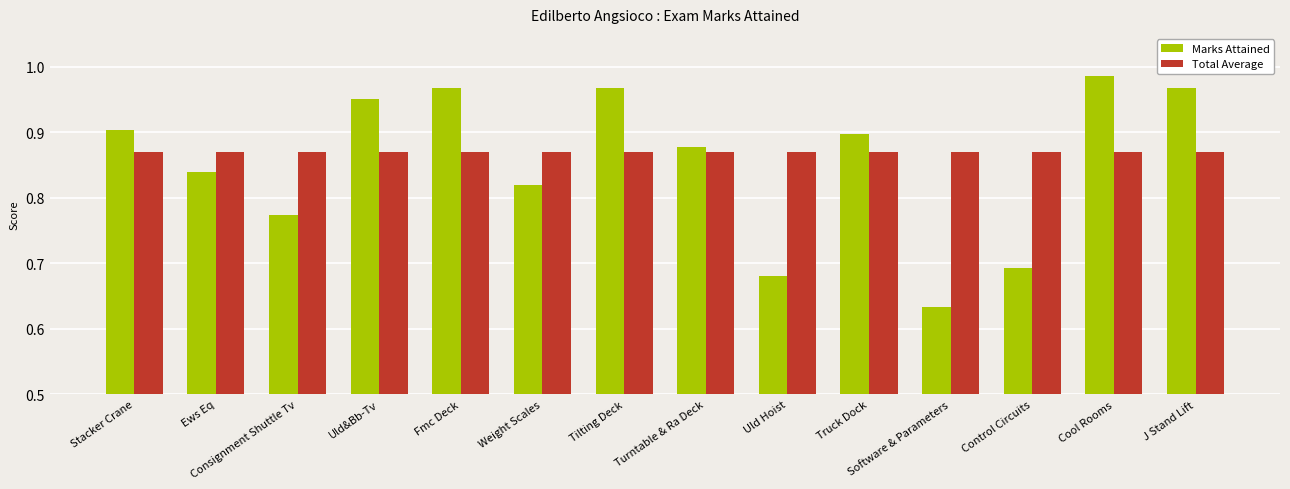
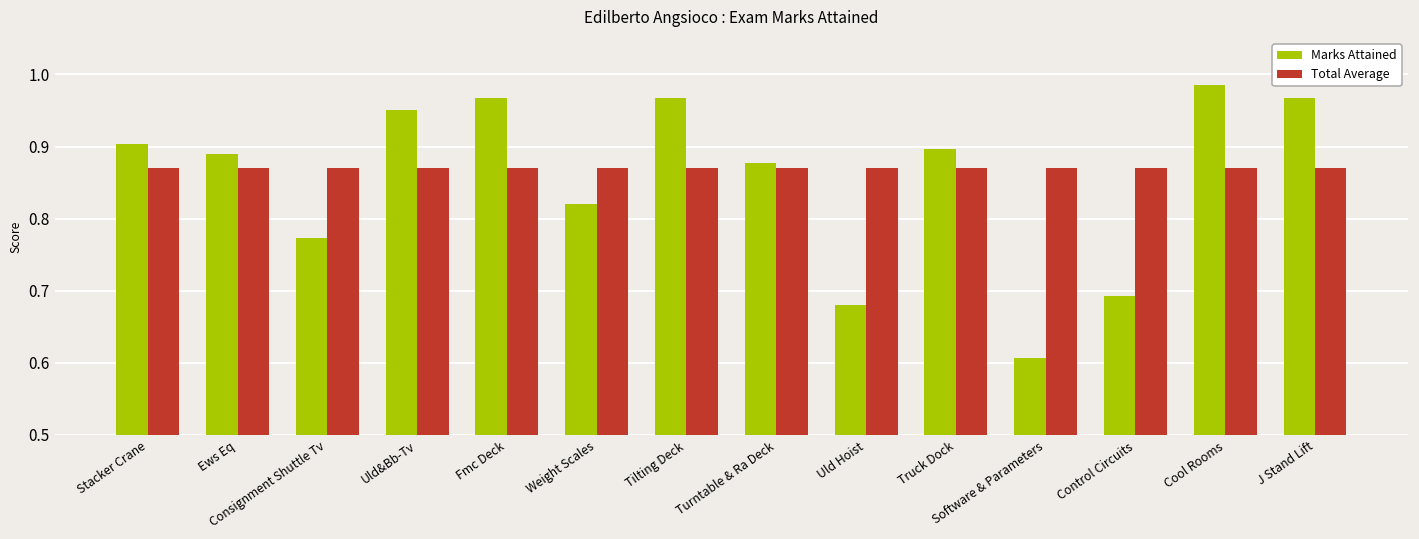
Marks Attained, Ews Eq: 0.84 -> 0.89
Marks Attained, Software & Parameters: 0.63 -> 0.61
